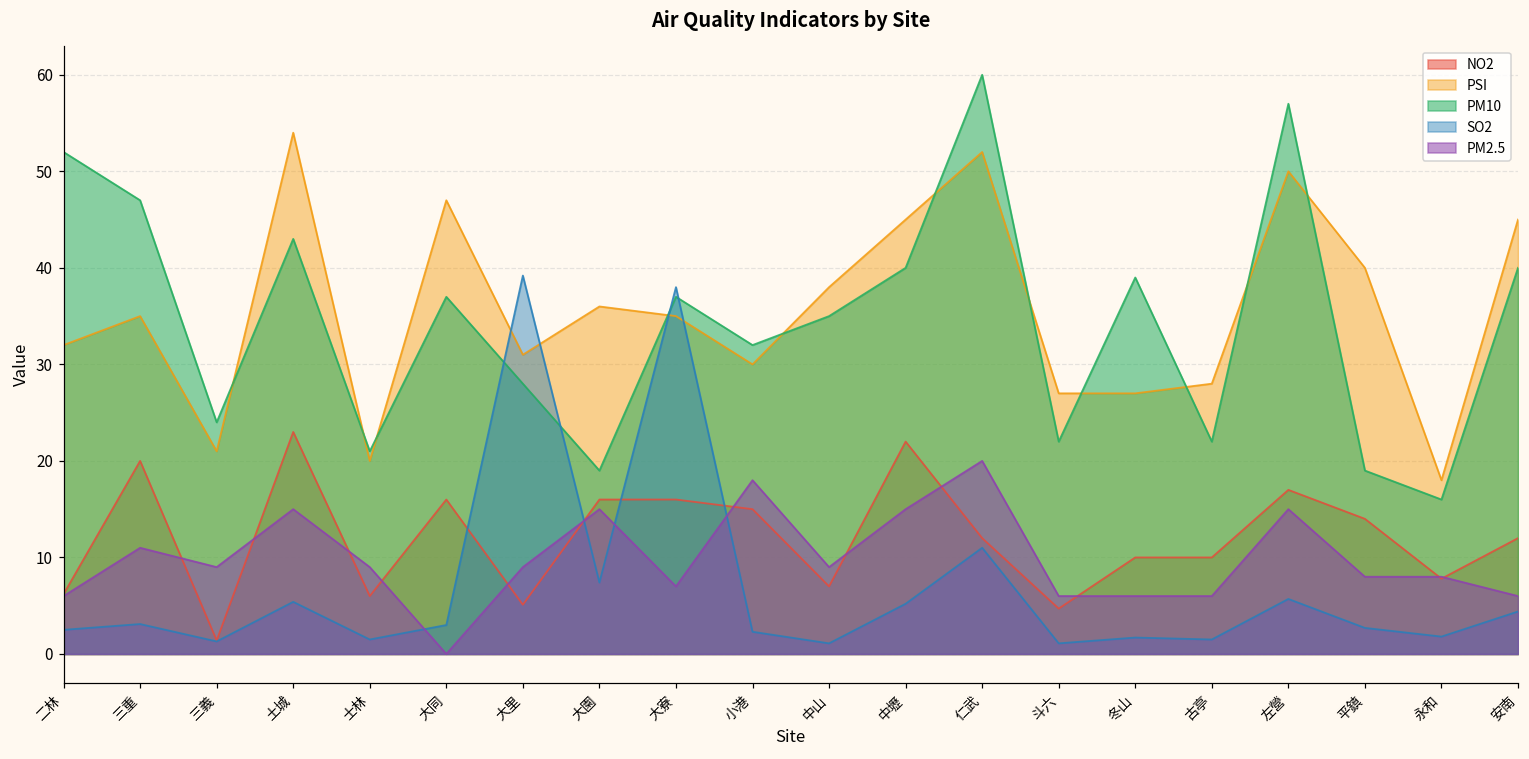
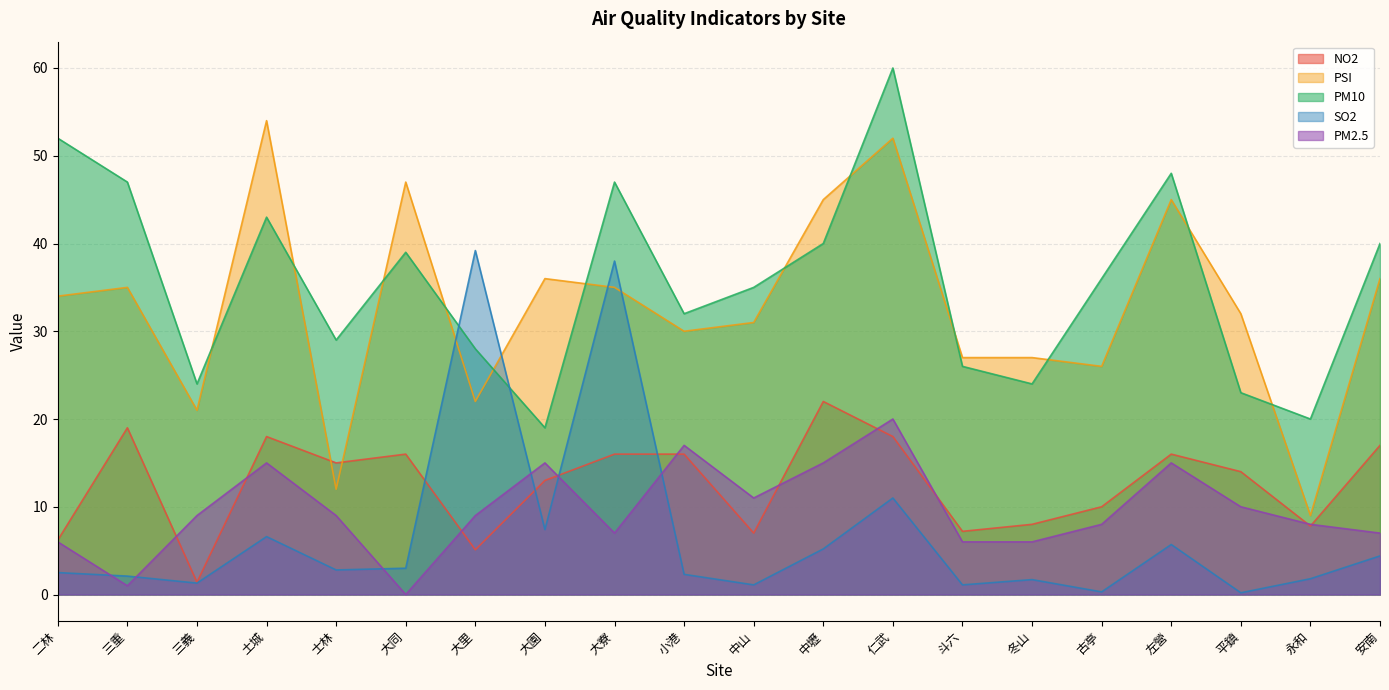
PSI, 二林: 32 -> 34
NO2, 三重: 20 -> 19
SO2, 三重: 3 -> 2
PM2.5, 三重: 11 -> 1
NO2, 土城: 23 -> 18
SO2, 土城: 5 -> 7
NO2, 士林: 6 -> 15
PSI, 士林: 20 -> 12
PM10, 士林: 21 -> 29
SO2, 士林: 2 -> 3
PM10, 大同: 37 -> 39
PSI, 大里: 31 -> 22
NO2, 大園: 16 -> 13
PM10, 大寮: 37 -> 47
NO2, 小港: 15 -> 16
PM2.5, 小港: 18 -> 17
PSI, 中山: 38 -> 31
PM2.5, 中山: 9 -> 11
NO2, 仁武: 12 -> 18
NO2, 斗六: 5 -> 7
PM10, 斗六: 22 -> 26
NO2, 冬山: 10 -> 8
PM10, 冬山: 39 -> 24
PSI, 古亭: 28 -> 26
PM10, 古亭: 22 -> 36
SO2, 古亭: 2 -> 0
PM2.5, 古亭: 6 -> 8
NO2, 左營: 17 -> 16
PSI, 左營: 50 -> 45
PM10, 左營: 57 -> 48
PSI, 平鎮: 40 -> 32
PM10, 平鎮: 19 -> 23
SO2, 平鎮: 3 -> 0
PM2.5, 平鎮: 8 -> 10
PSI, 永和: 18 -> 9
PM10, 永和: 16 -> 20
NO2, 安南: 12 -> 17
PSI, 安南: 45 -> 36
PM2.5, 安南: 6 -> 7
